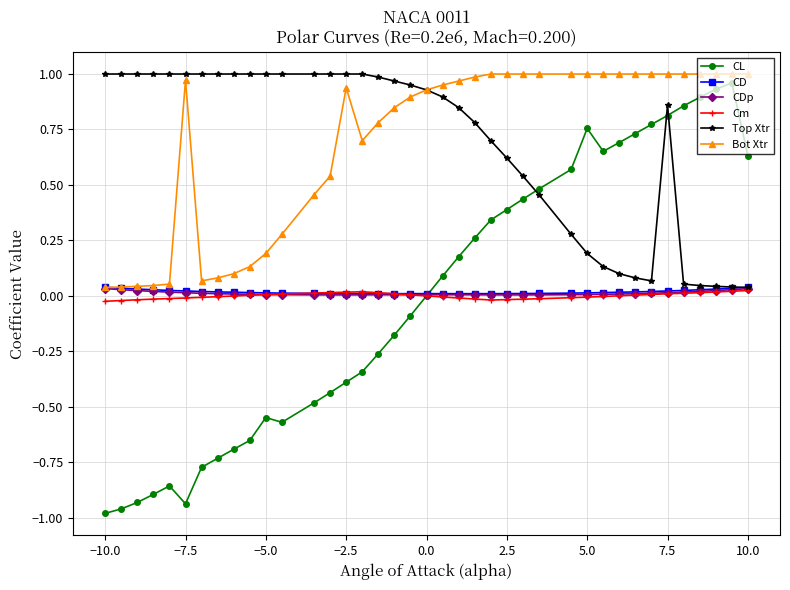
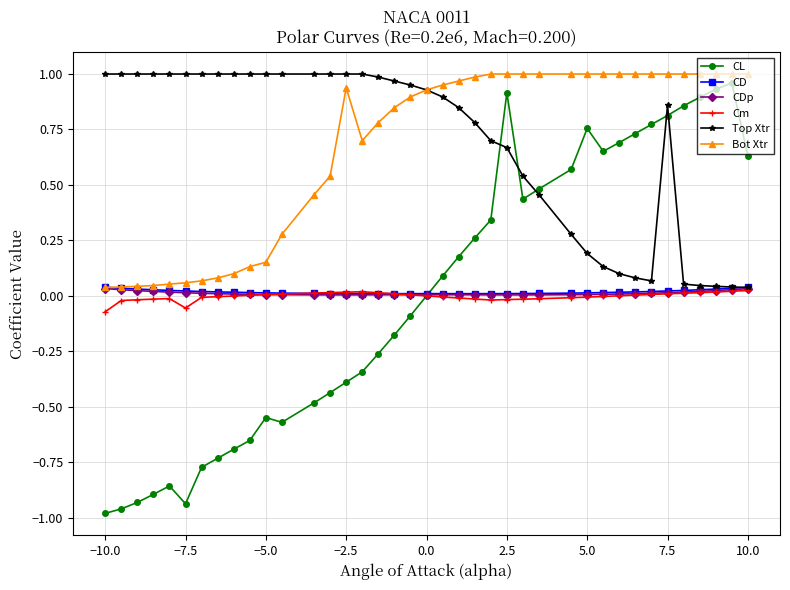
Cm, −10.0: -0.02 -> -0.07
Cm, −7.5: -0.01 -> -0.05
Bot Xtr, −7.5: 0.97 -> 0.06
Bot Xtr, −5.0: 0.19 -> 0.15
CL, 2.5: 0.39 -> 0.92
Top Xtr, 2.5: 0.62 -> 0.67
